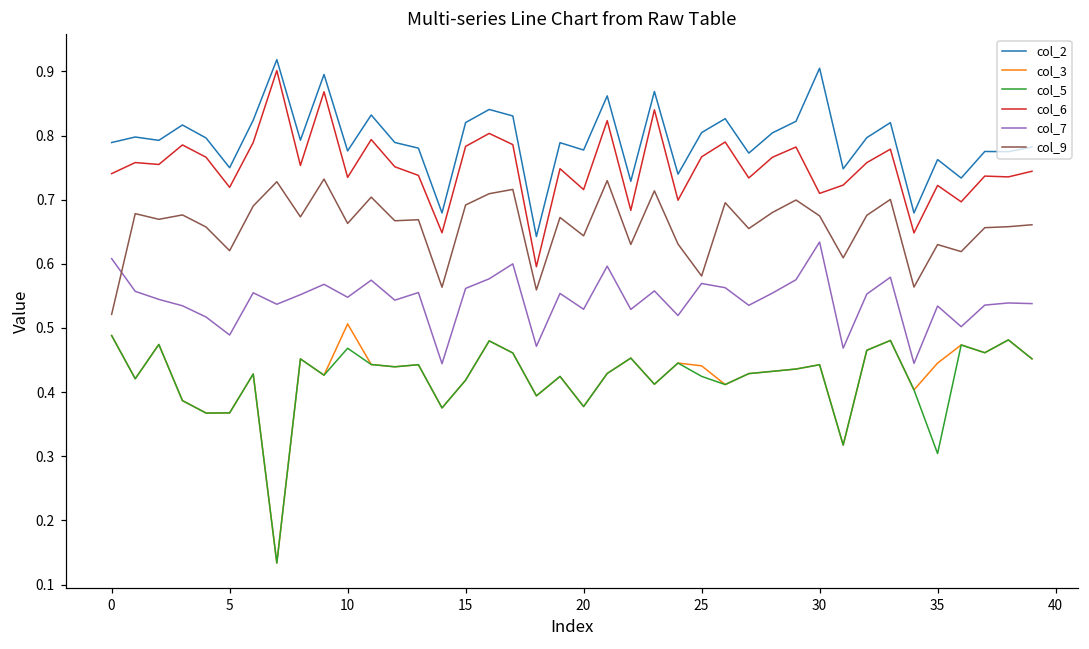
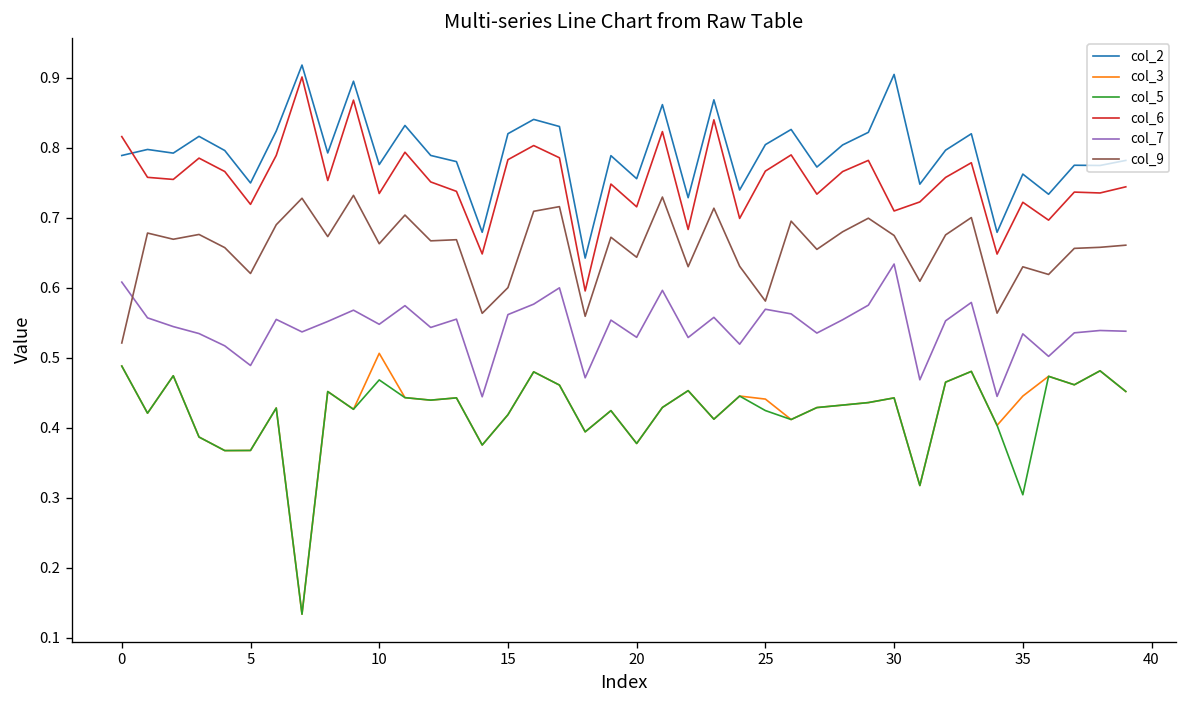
col_6, 0: 0.74 -> 0.82
col_9, 15: 0.69 -> 0.60
col_2, 20: 0.78 -> 0.76
